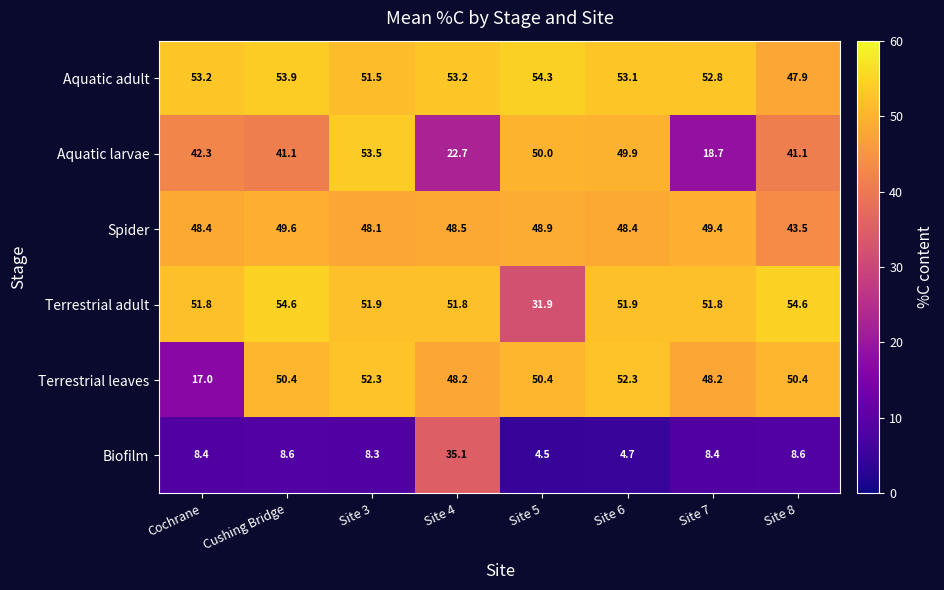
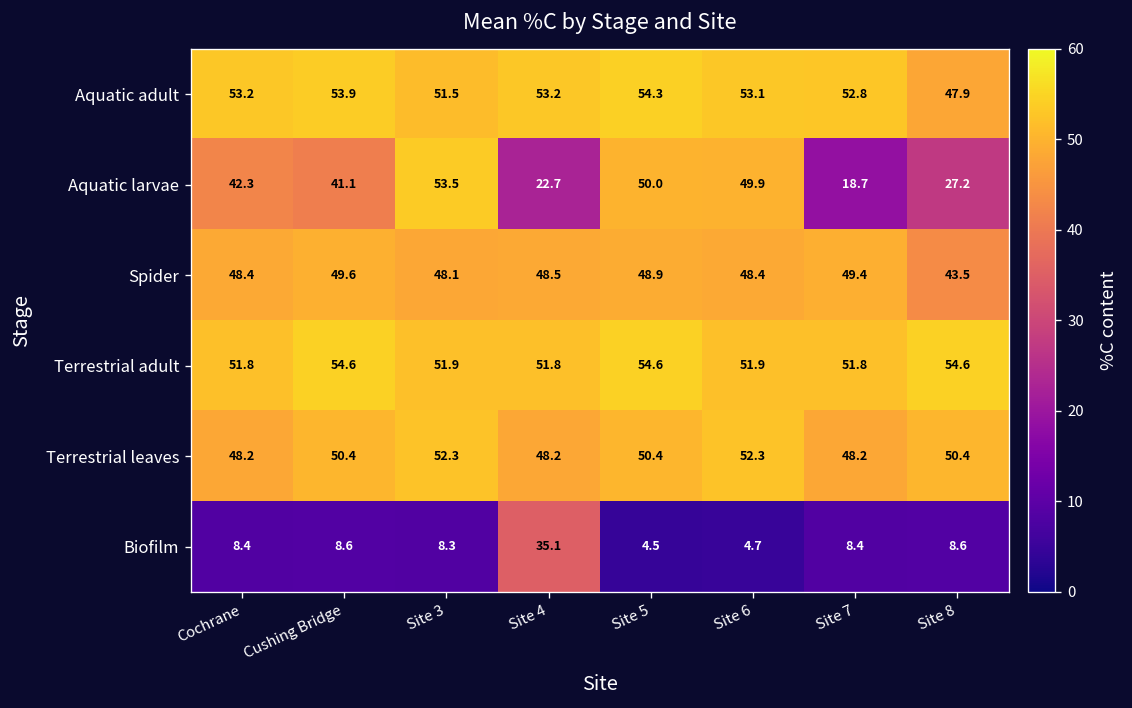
Aquatic larvae, Site 8: 41.1 -> 27.2
Terrestrial adult, Site 5: 31.9 -> 54.6
Terrestrial leaves, Cochrane: 17.0 -> 48.2
